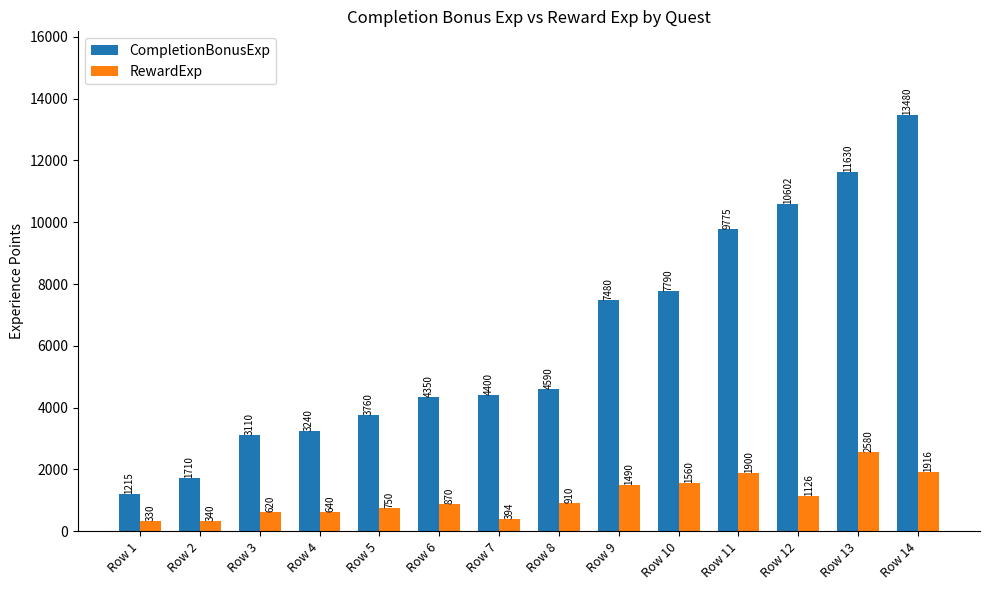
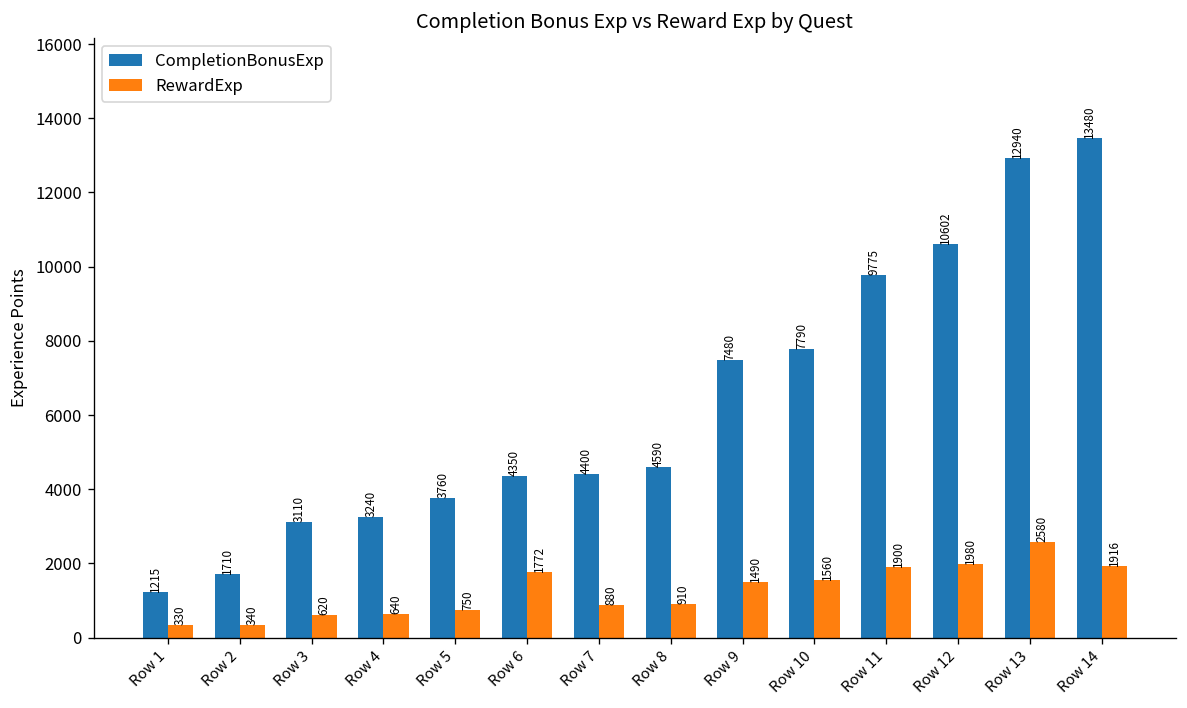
RewardExp, Row 6: 870 -> 1772
RewardExp, Row 7: 394 -> 880
RewardExp, Row 12: 1126 -> 1980
CompletionBonusExp, Row 13: 11630 -> 12940
